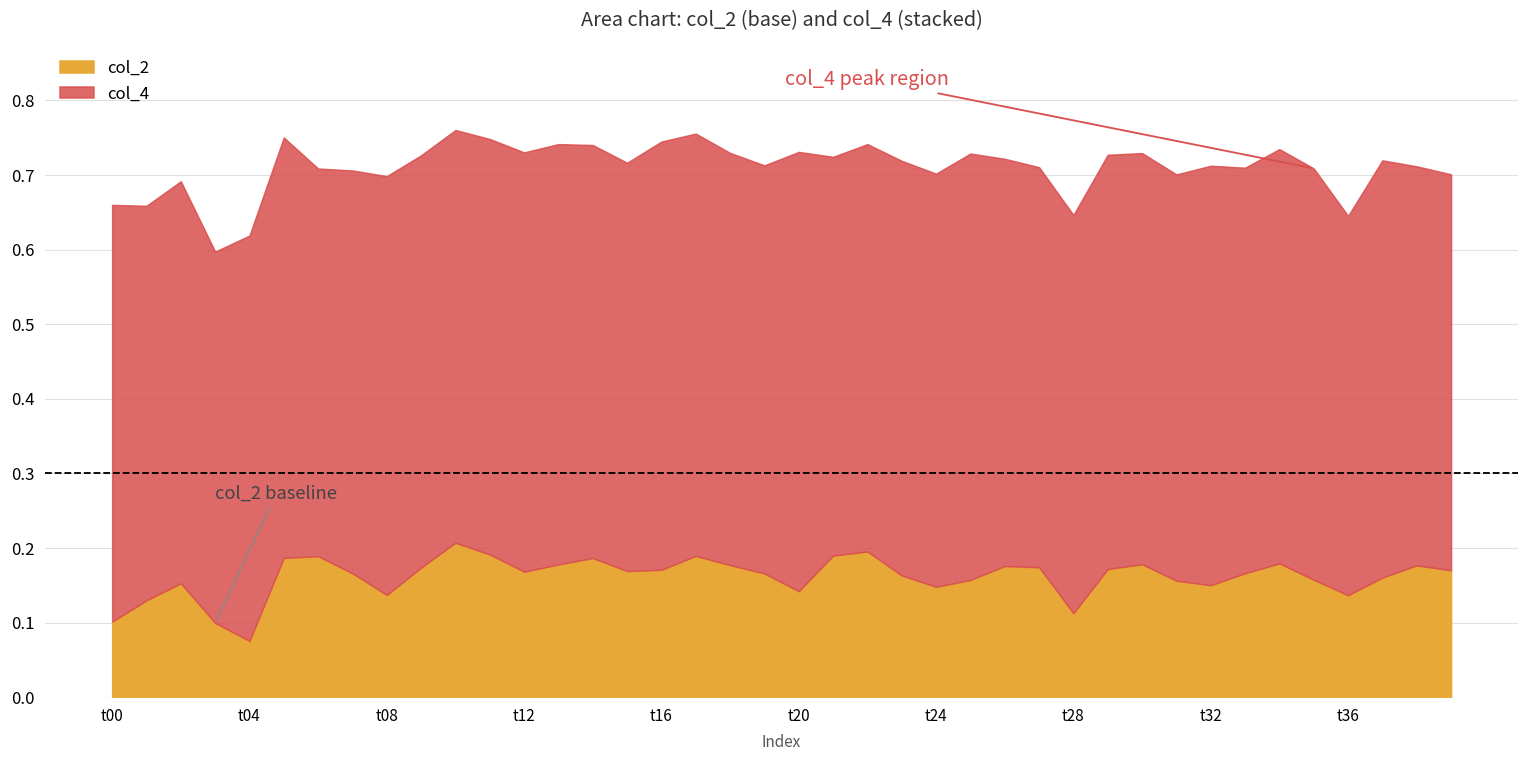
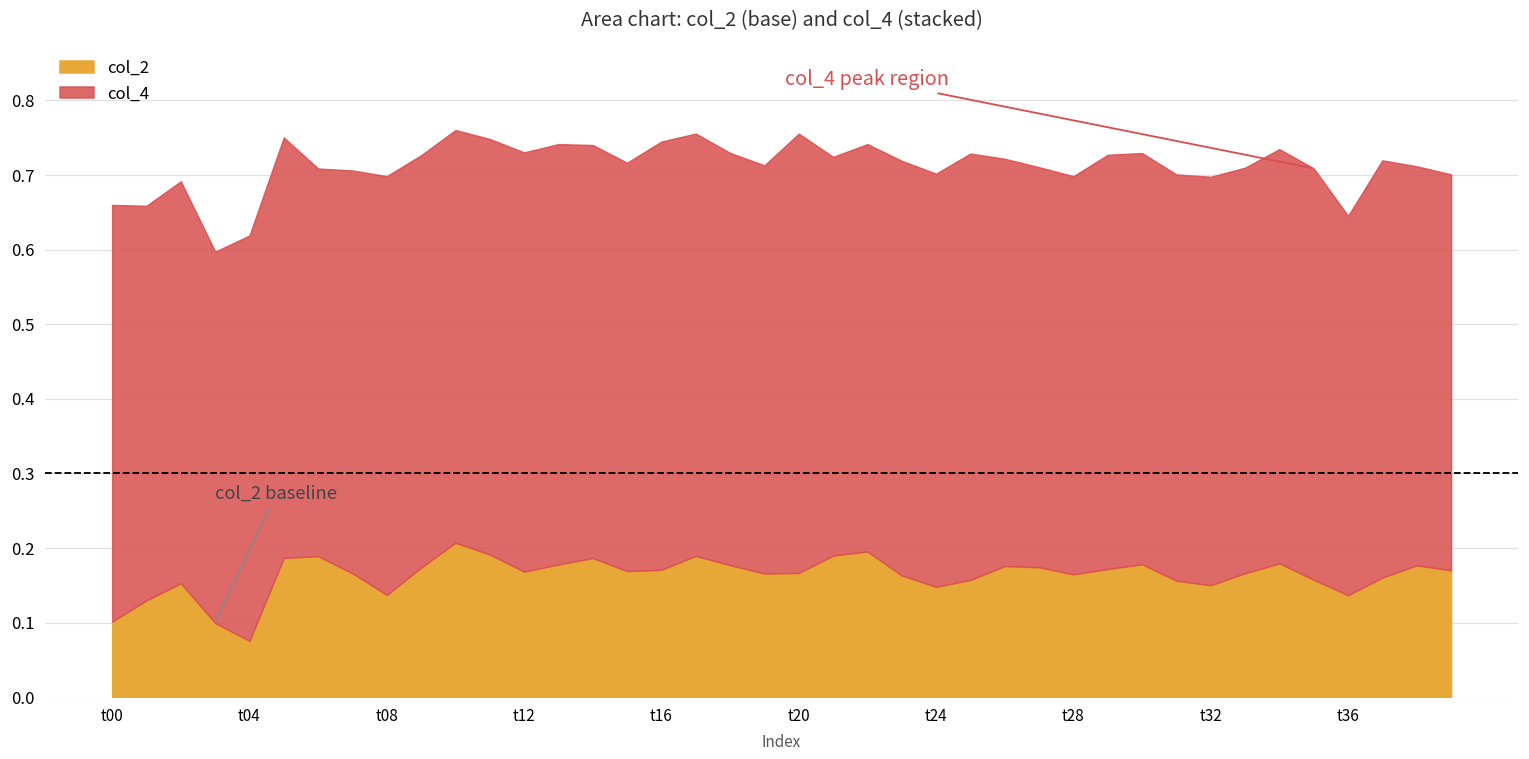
col_2, t20: 0.14 -> 0.17
col_2, t28: 0.11 -> 0.16
col_4, t32: 0.56 -> 0.55
